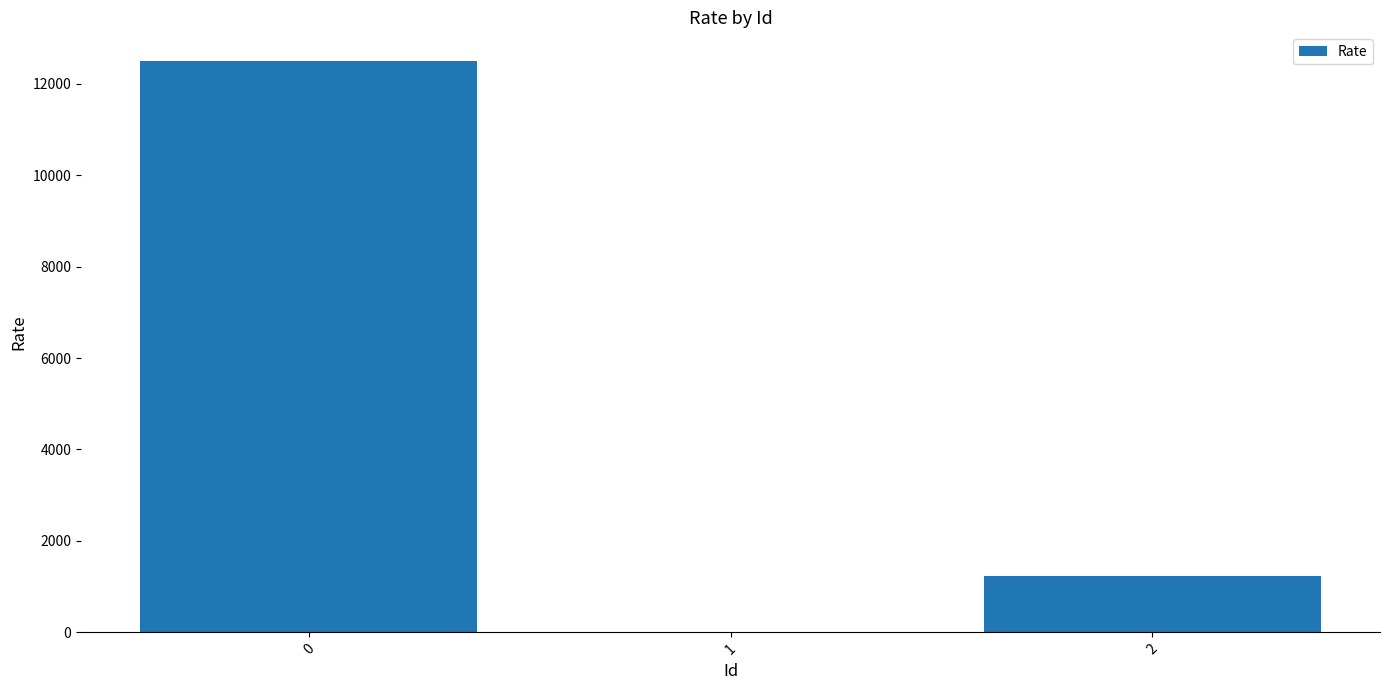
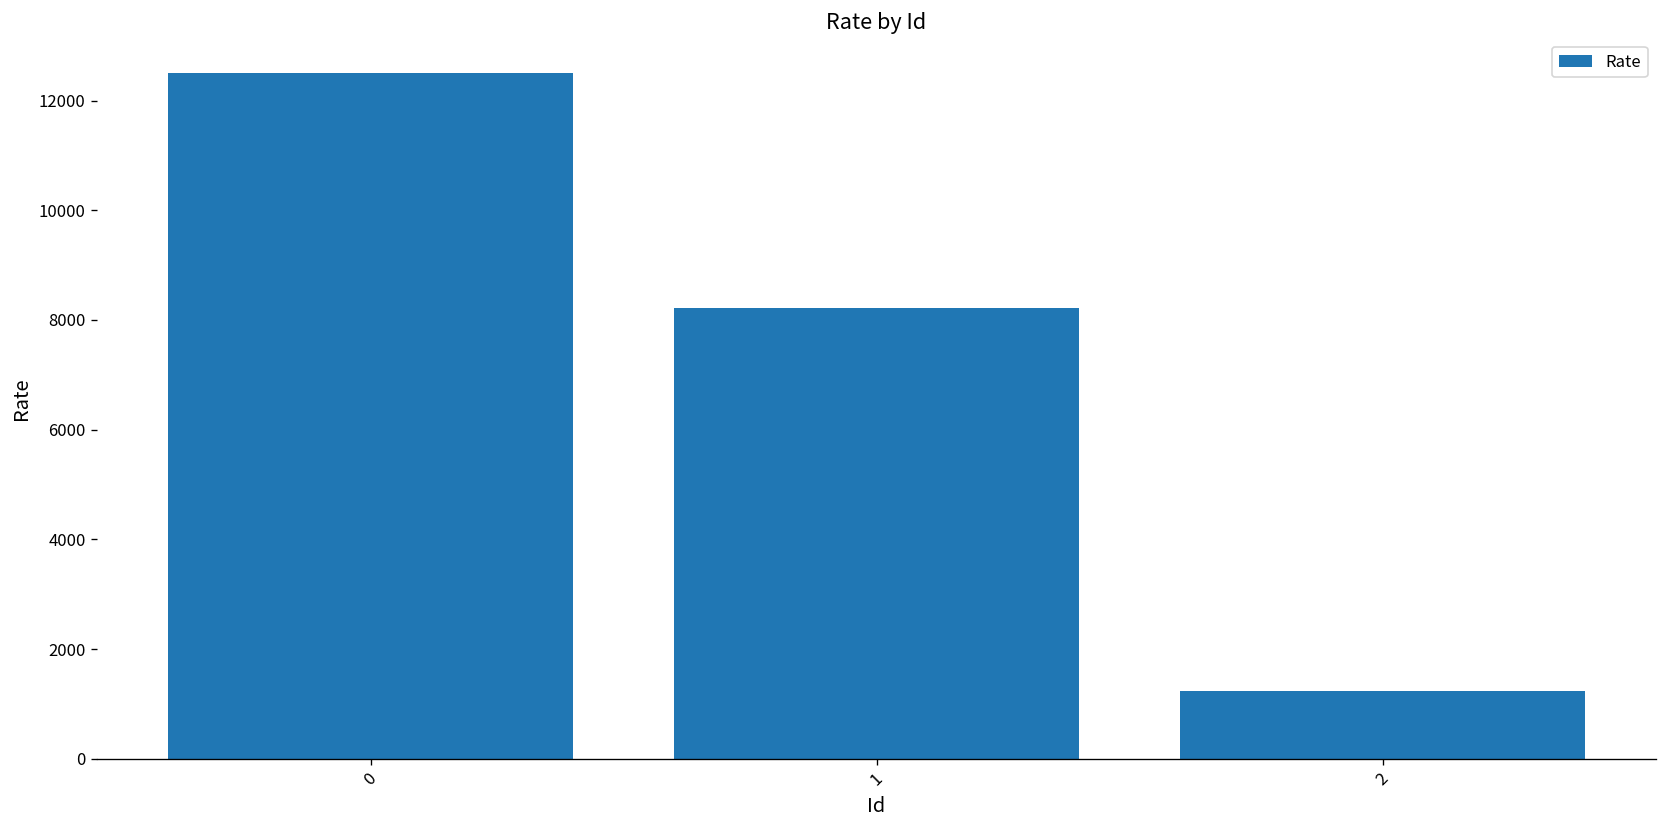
1: 0 -> 8200
